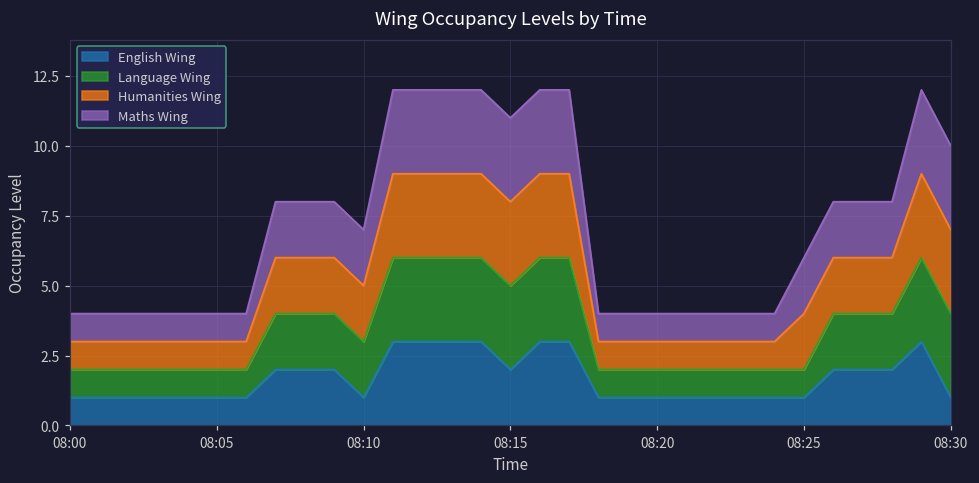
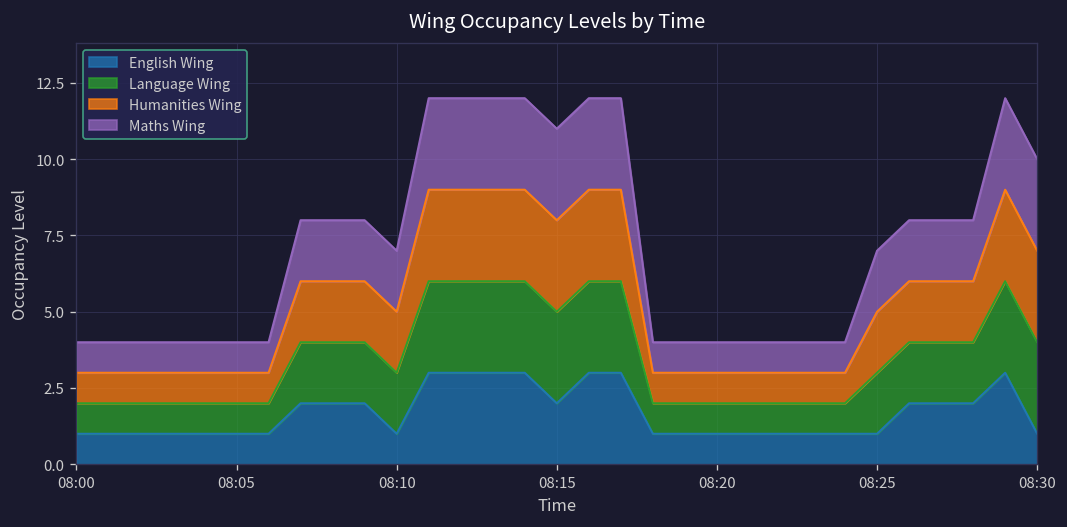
Language Wing, 08:25: 1 -> 2
